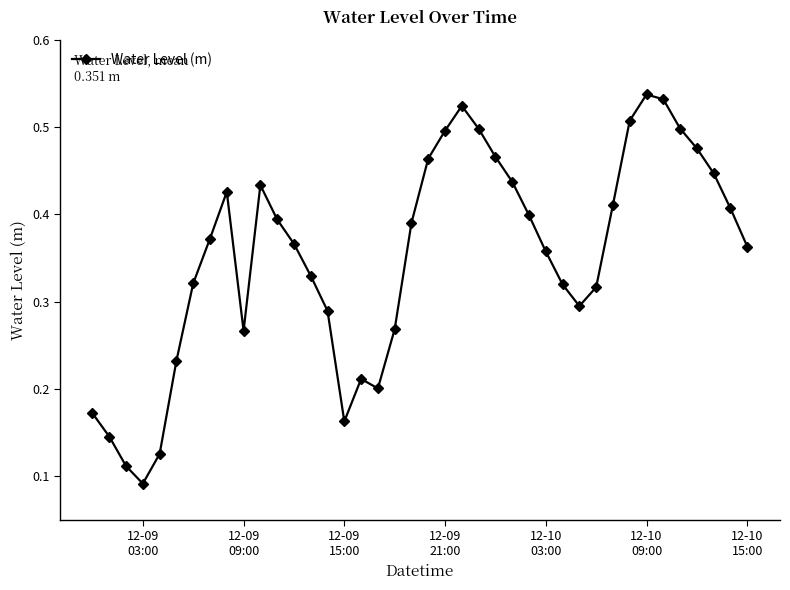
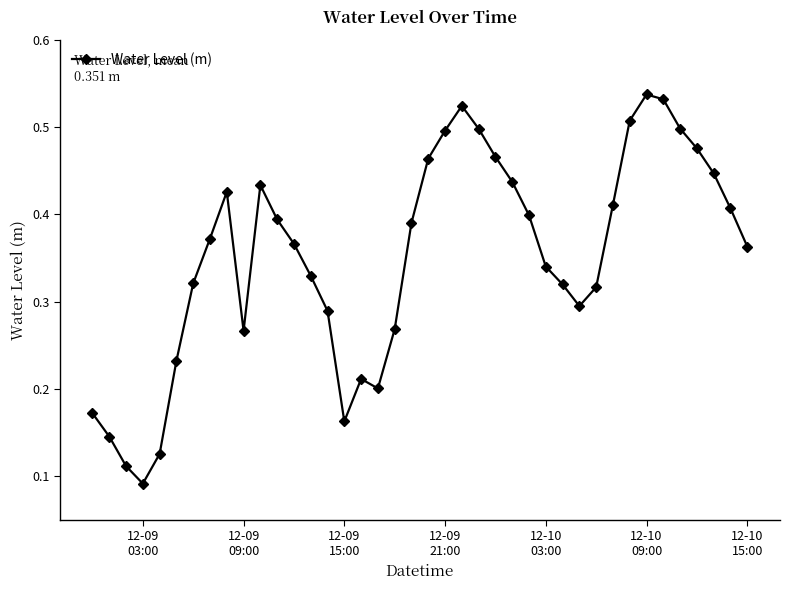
12-10 03:00: 0.36 -> 0.34
